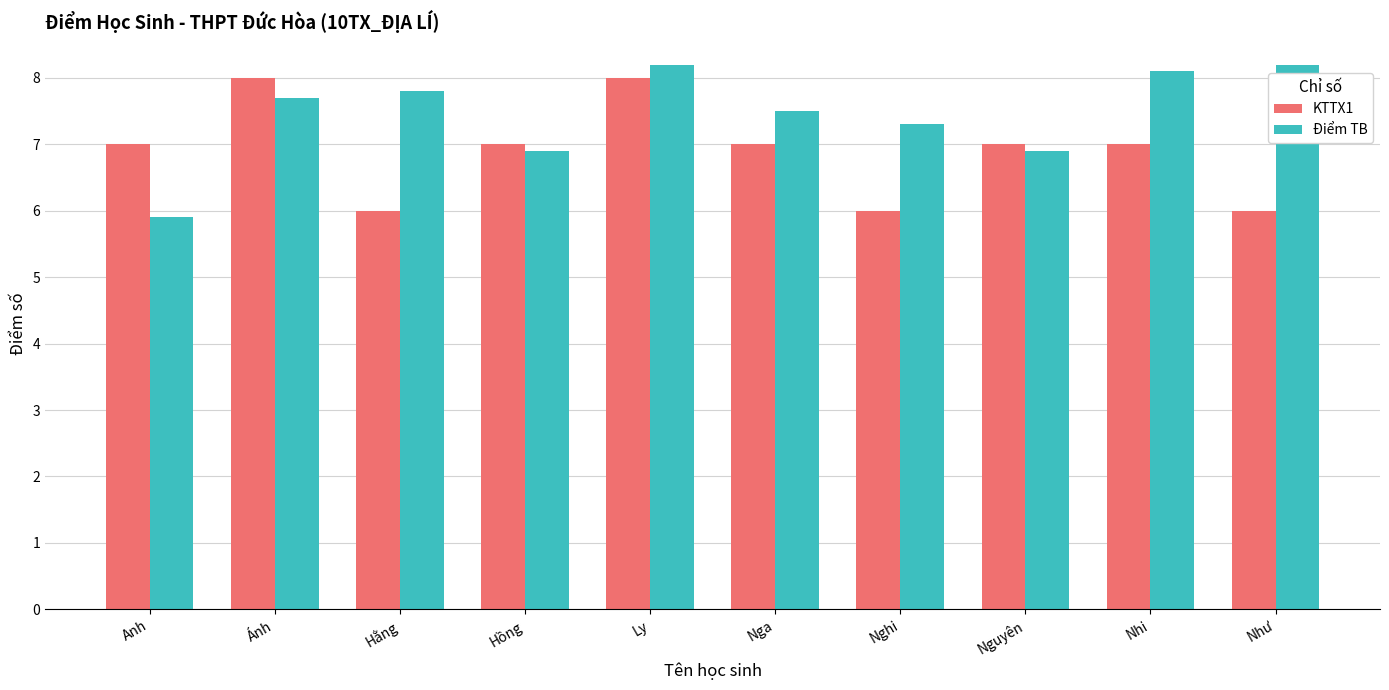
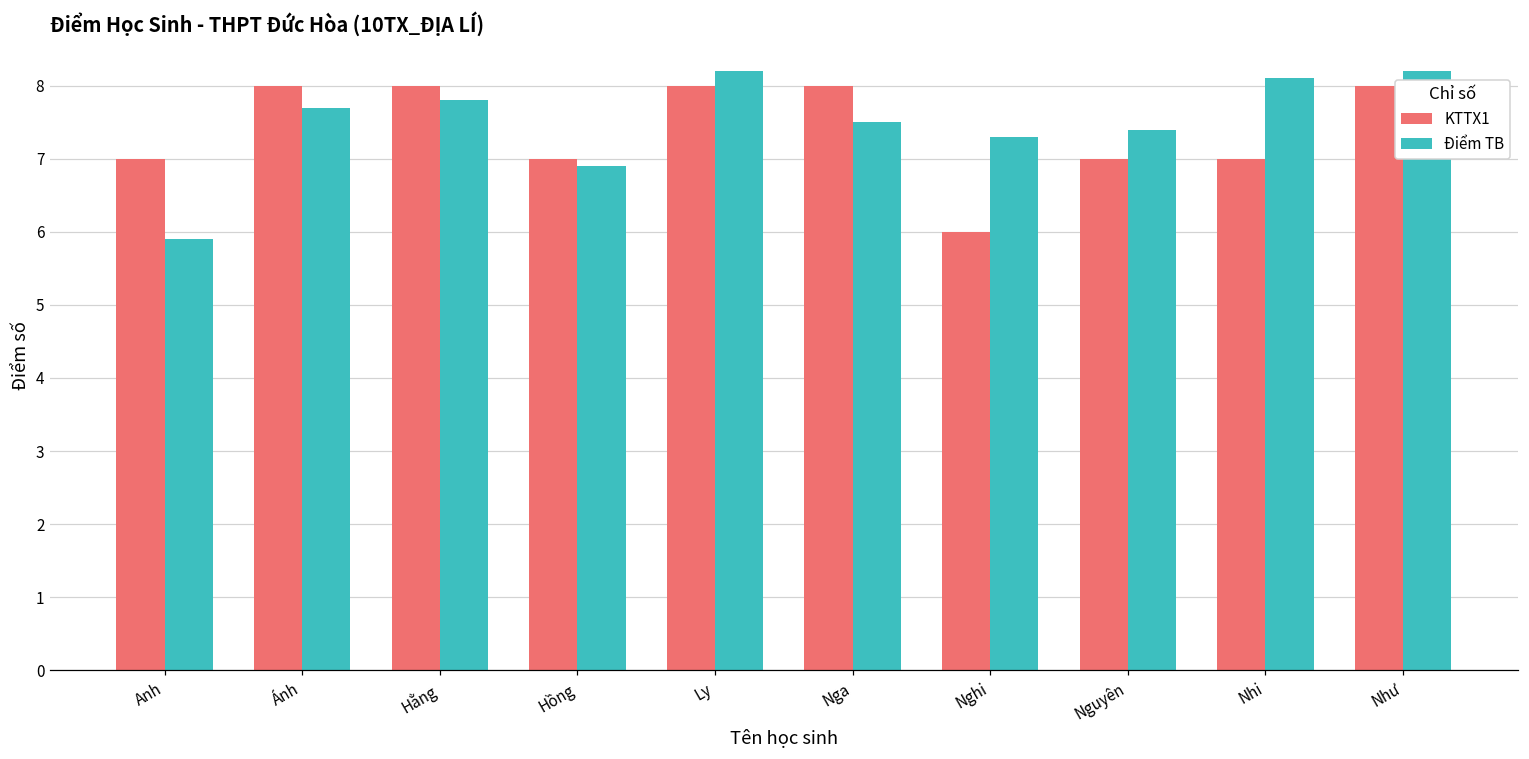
KTTX1, Hằng: 6 -> 8
KTTX1, Nga: 7 -> 8
Điểm TB, Nguyên: 6.9 -> 7.4
KTTX1, Như: 6 -> 8
